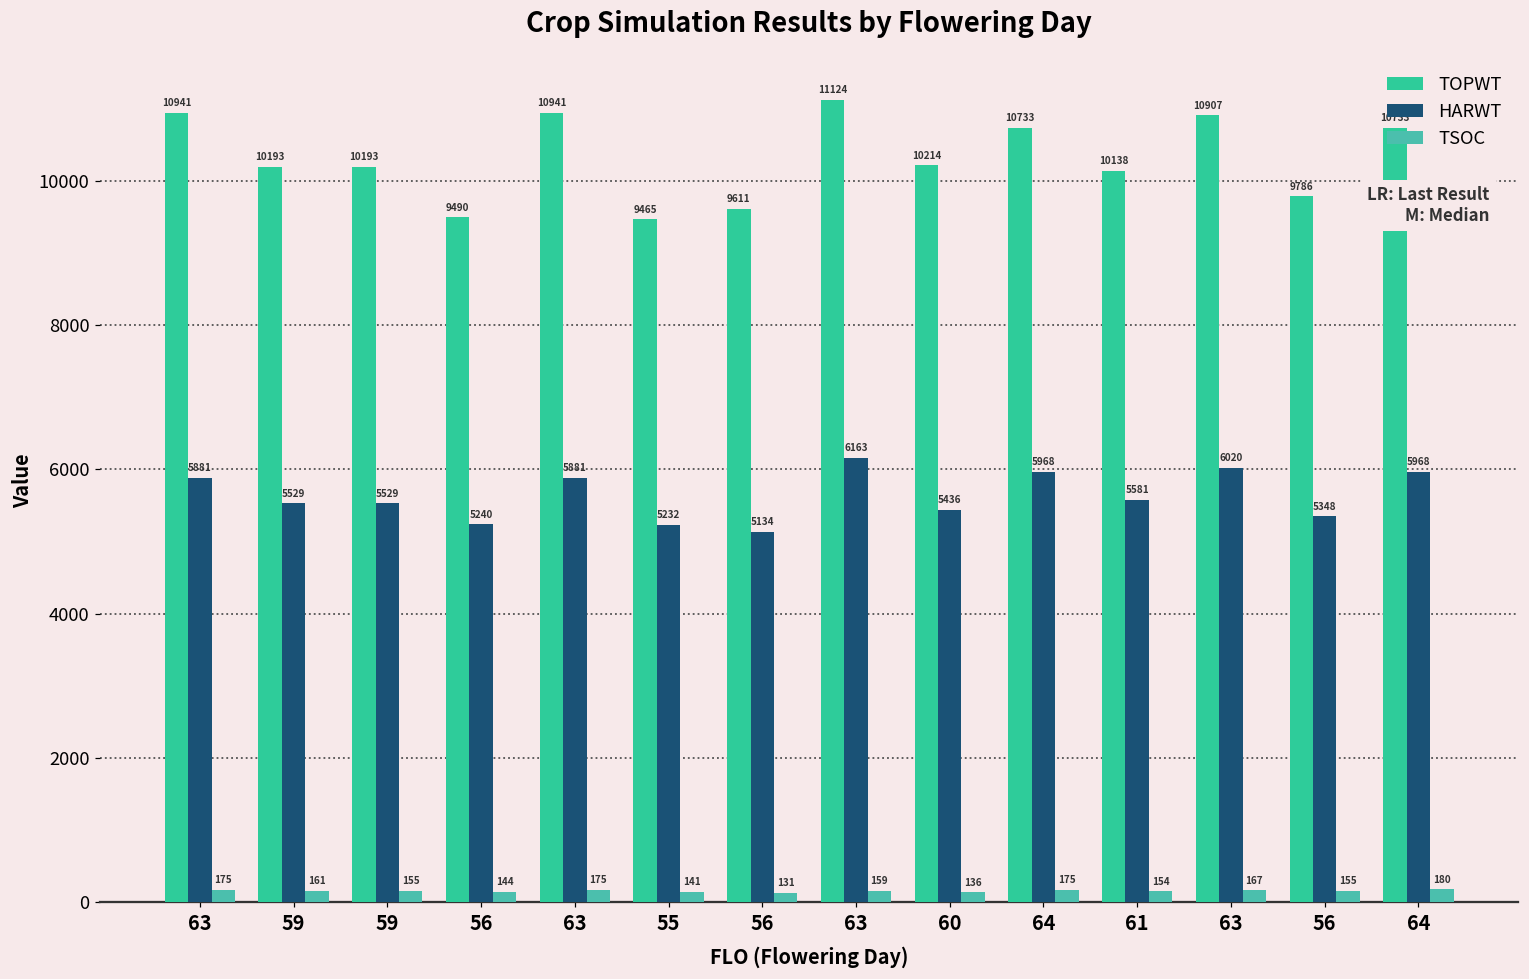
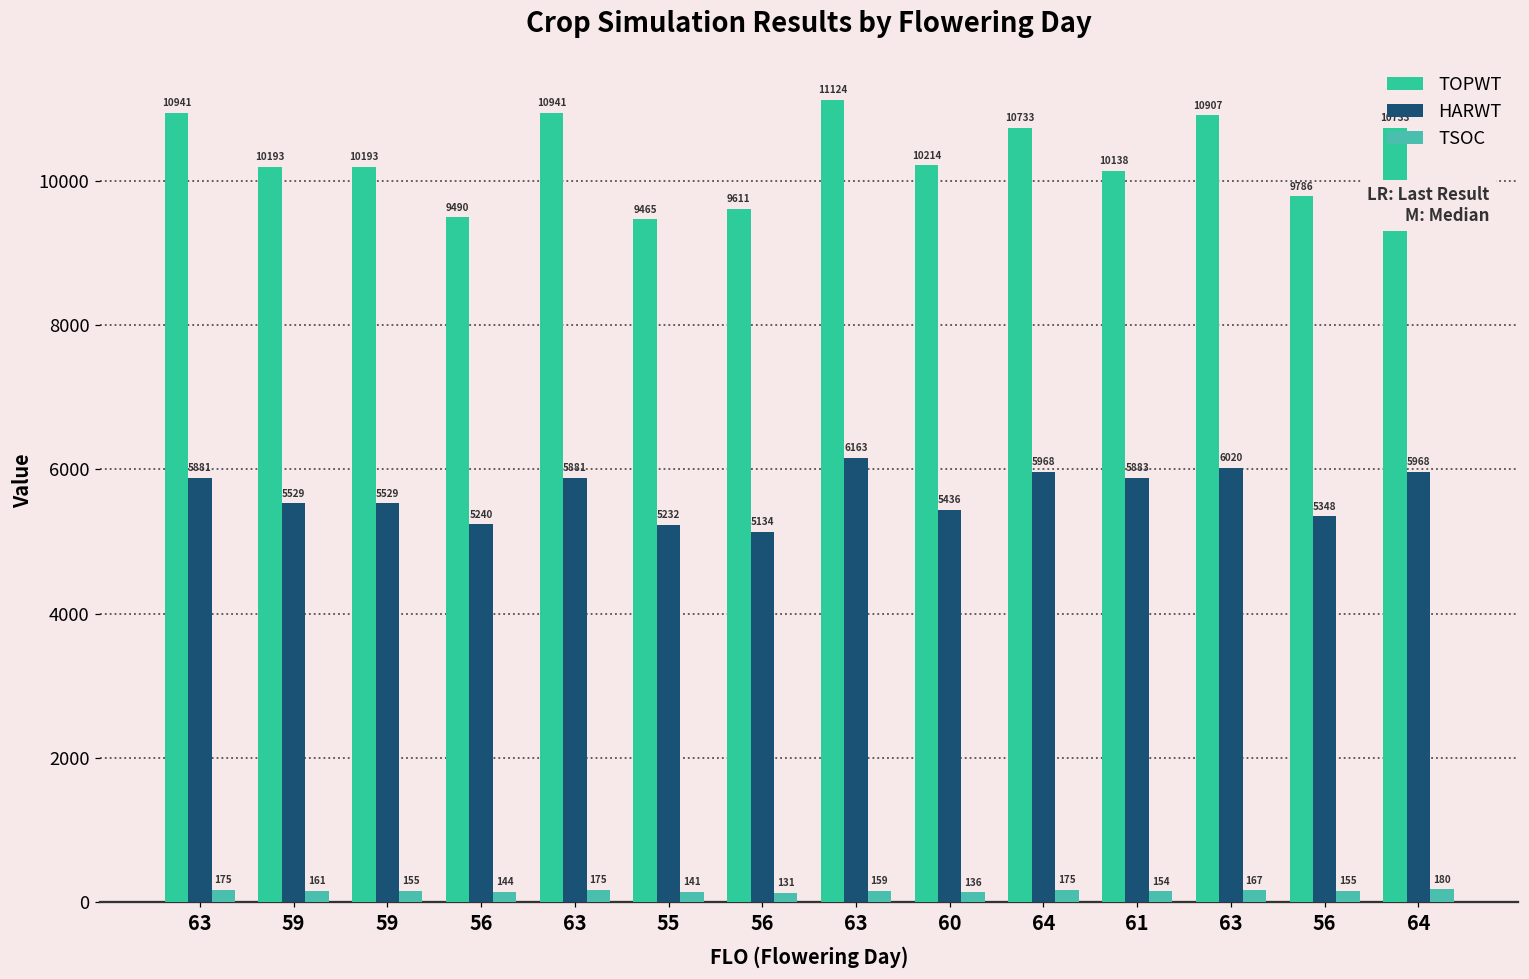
HARWT, 61: 5581 -> 5883
